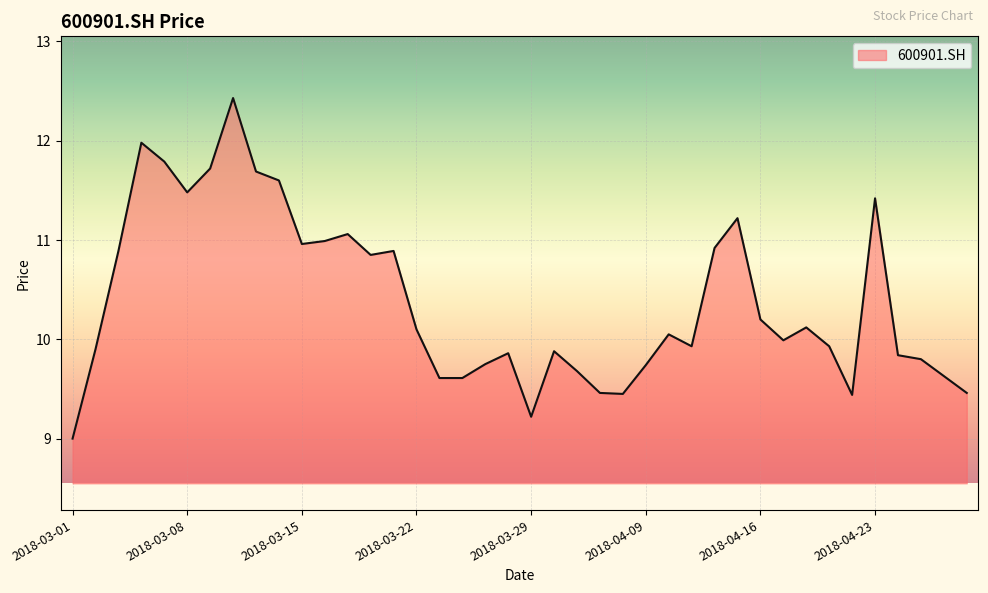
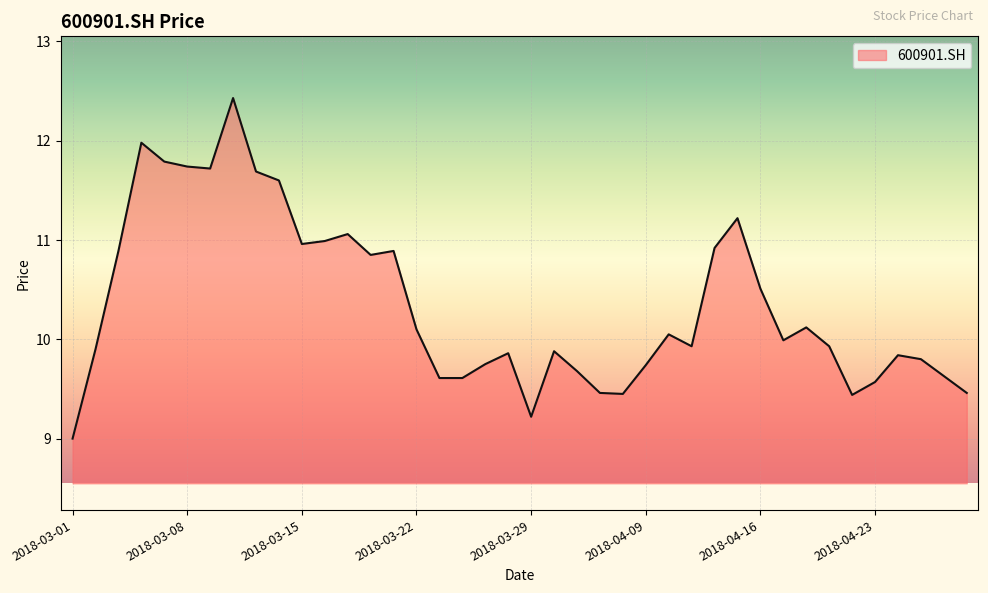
2018-03-08: 11.5 -> 11.7
2018-04-16: 10.2 -> 10.5
2018-04-23: 11.4 -> 9.6
